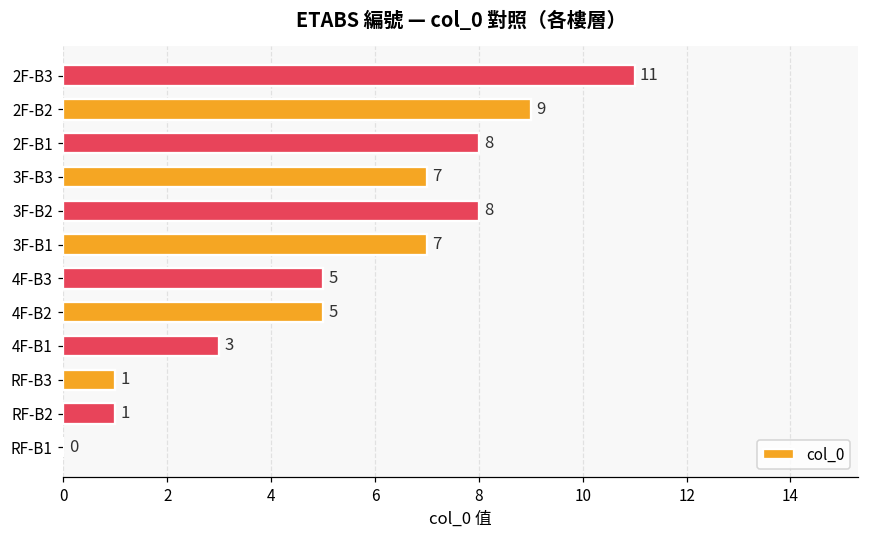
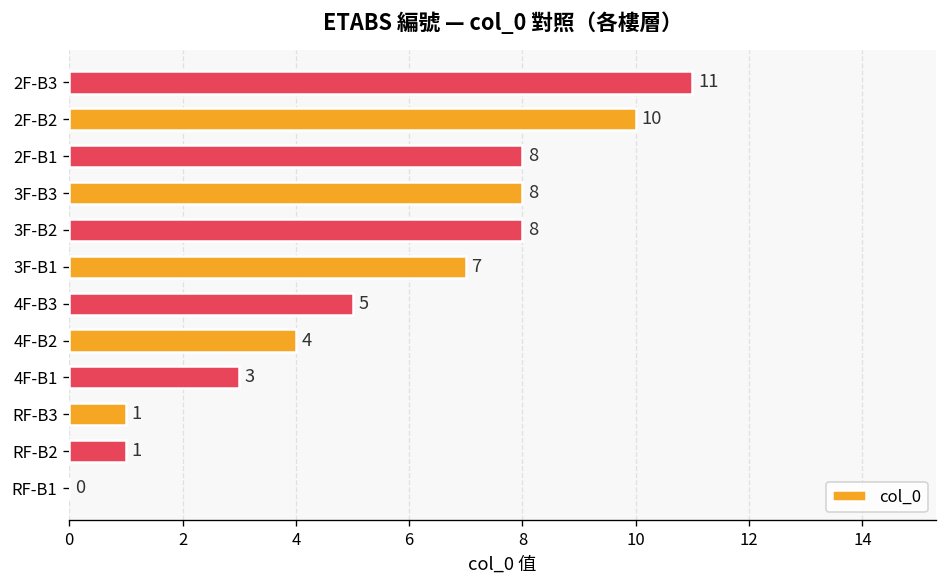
2F-B2: 9 -> 10
3F-B3: 7 -> 8
4F-B2: 5 -> 4
